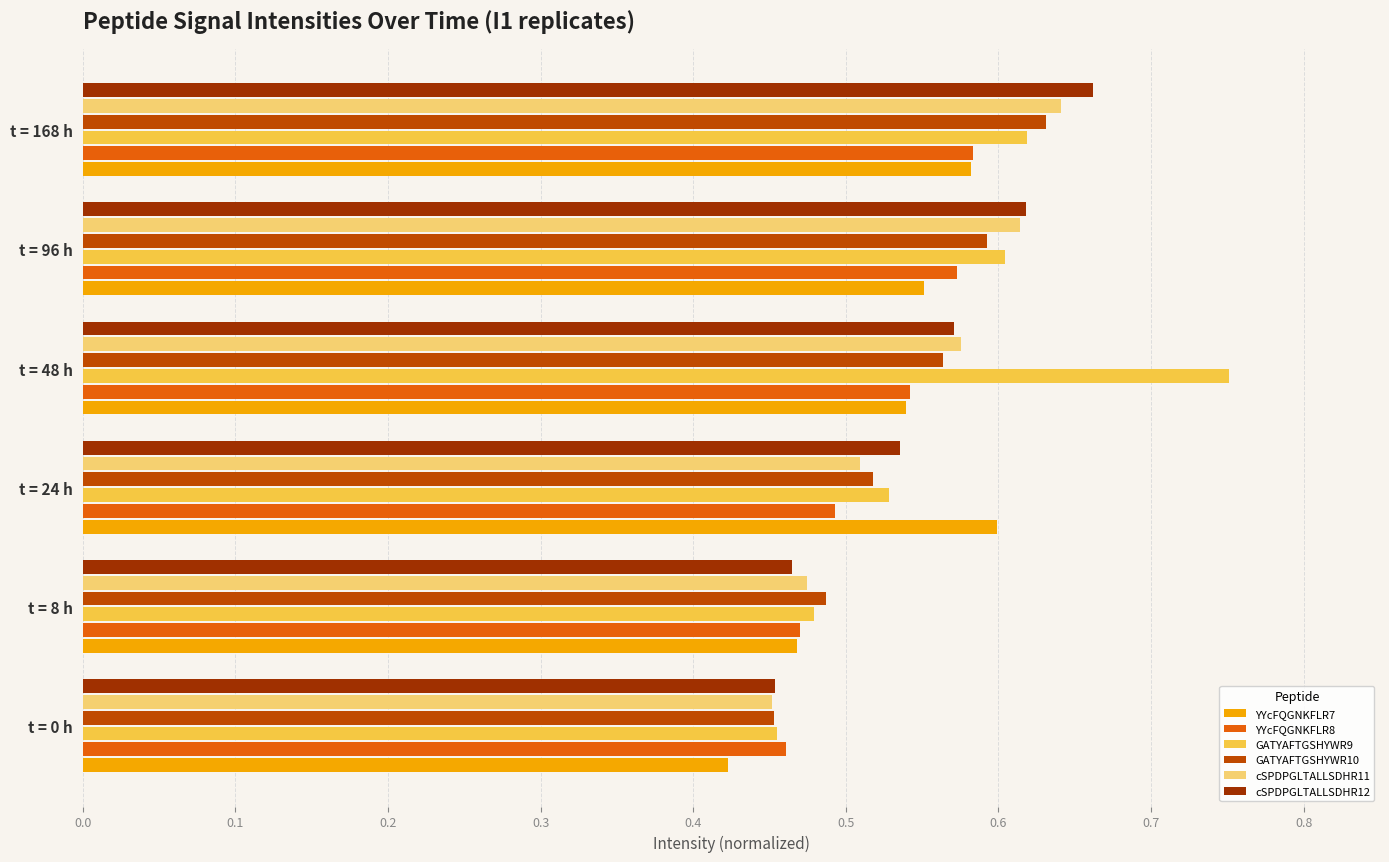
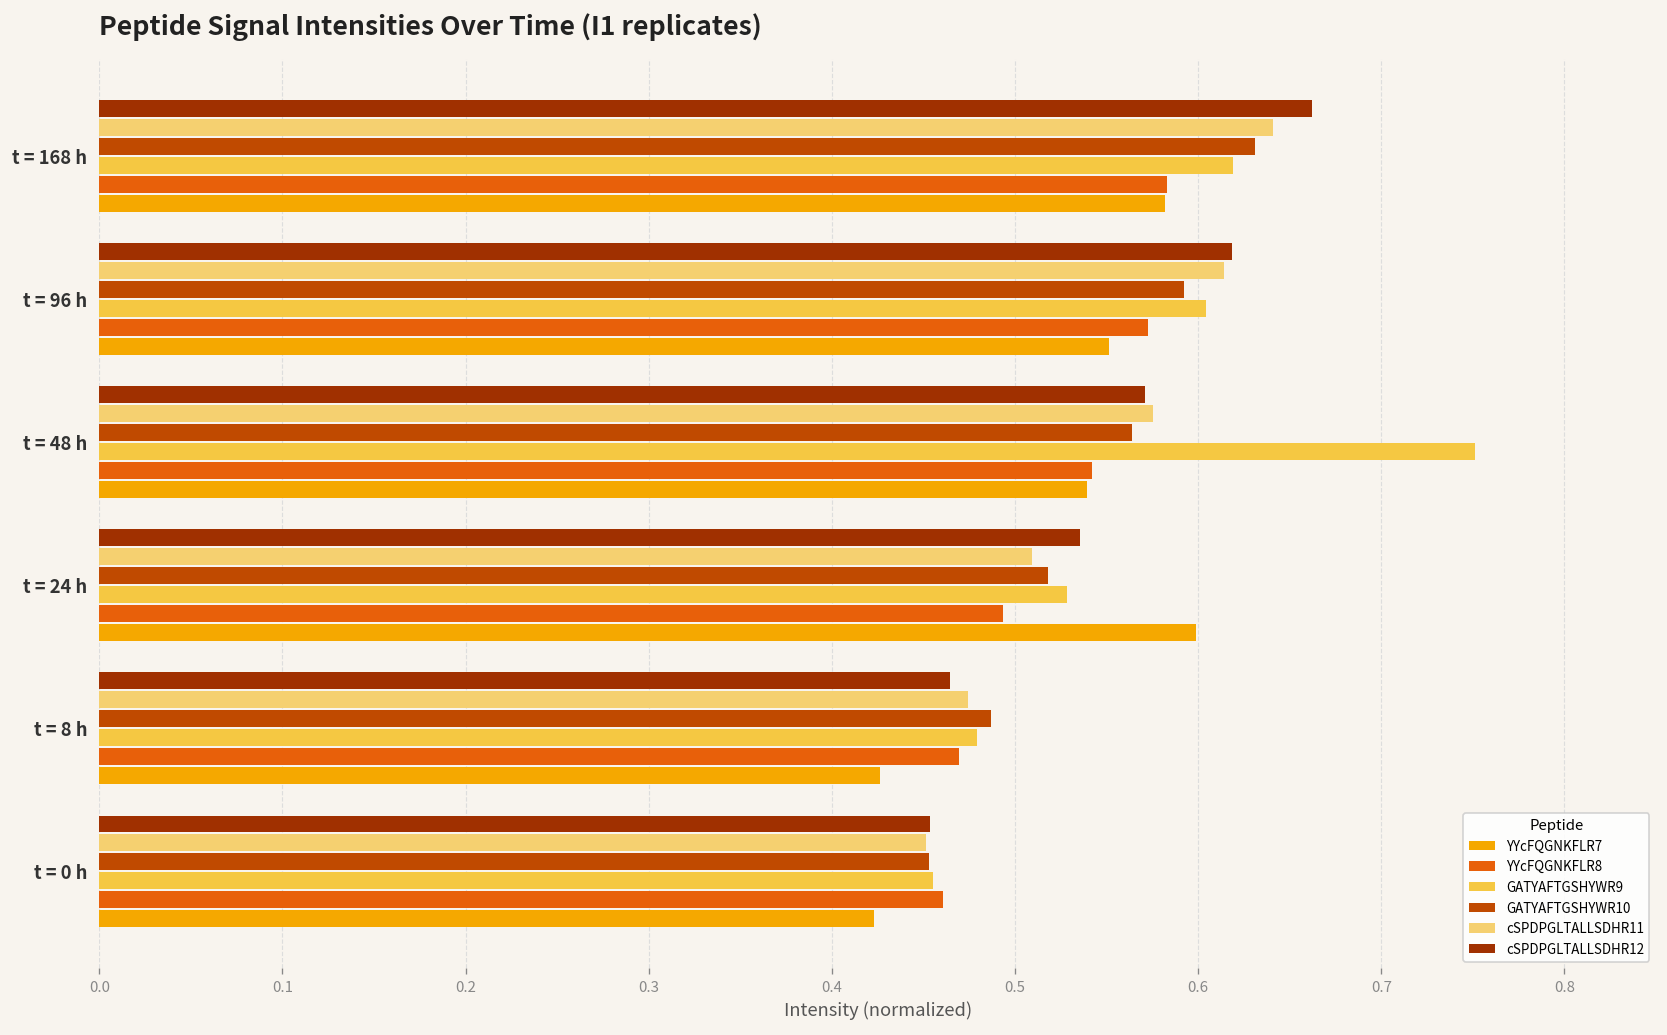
YYcFQGNKFLR7, t = 8 h: 0.468 -> 0.426
